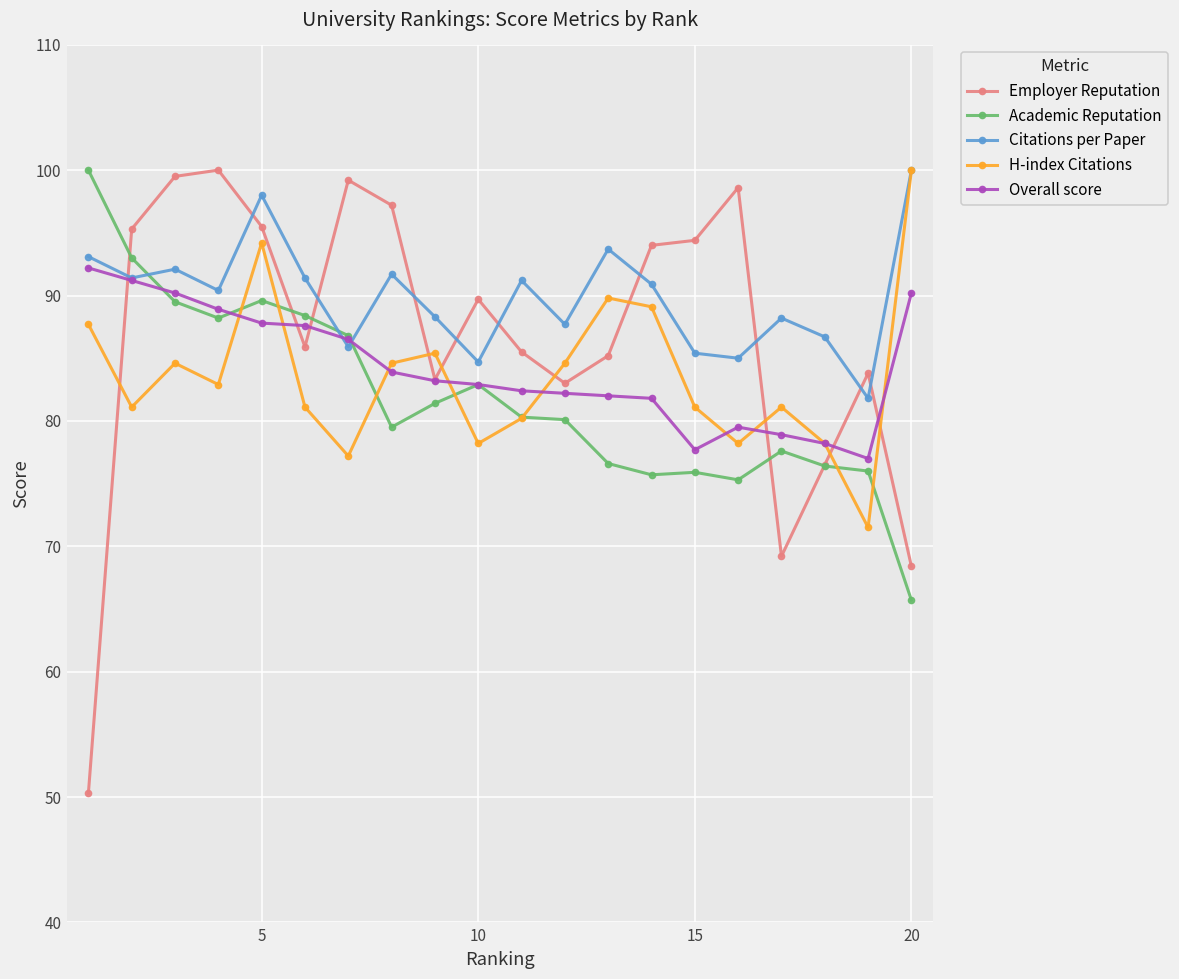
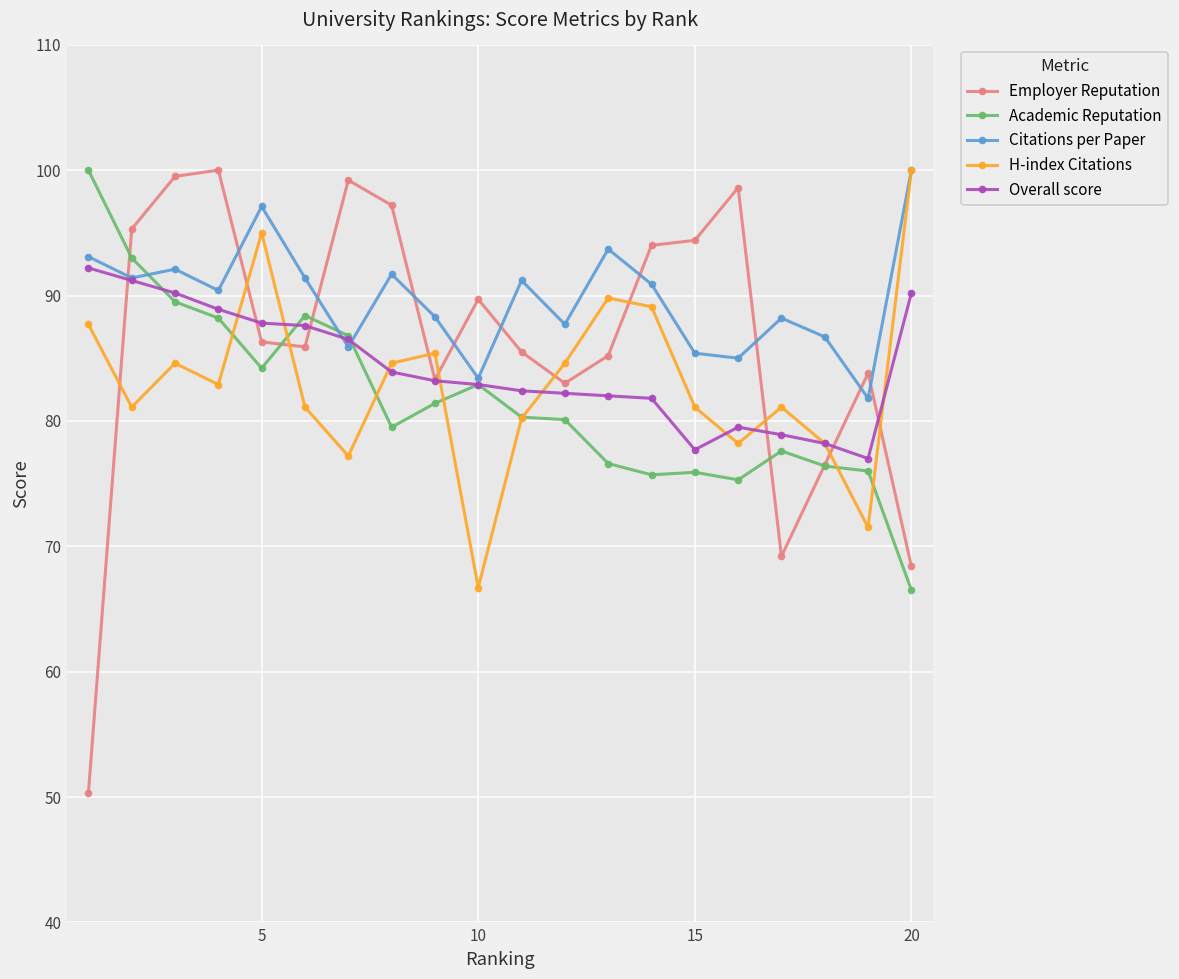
Employer Reputation, 5: 95.5 -> 86.3
Academic Reputation, 5: 89.6 -> 84.2
Citations per Paper, 5: 98.0 -> 97.1
H-index Citations, 5: 94.2 -> 95.0
Citations per Paper, 10: 84.7 -> 83.4
H-index Citations, 10: 78.2 -> 66.7
Academic Reputation, 20: 65.7 -> 66.5
